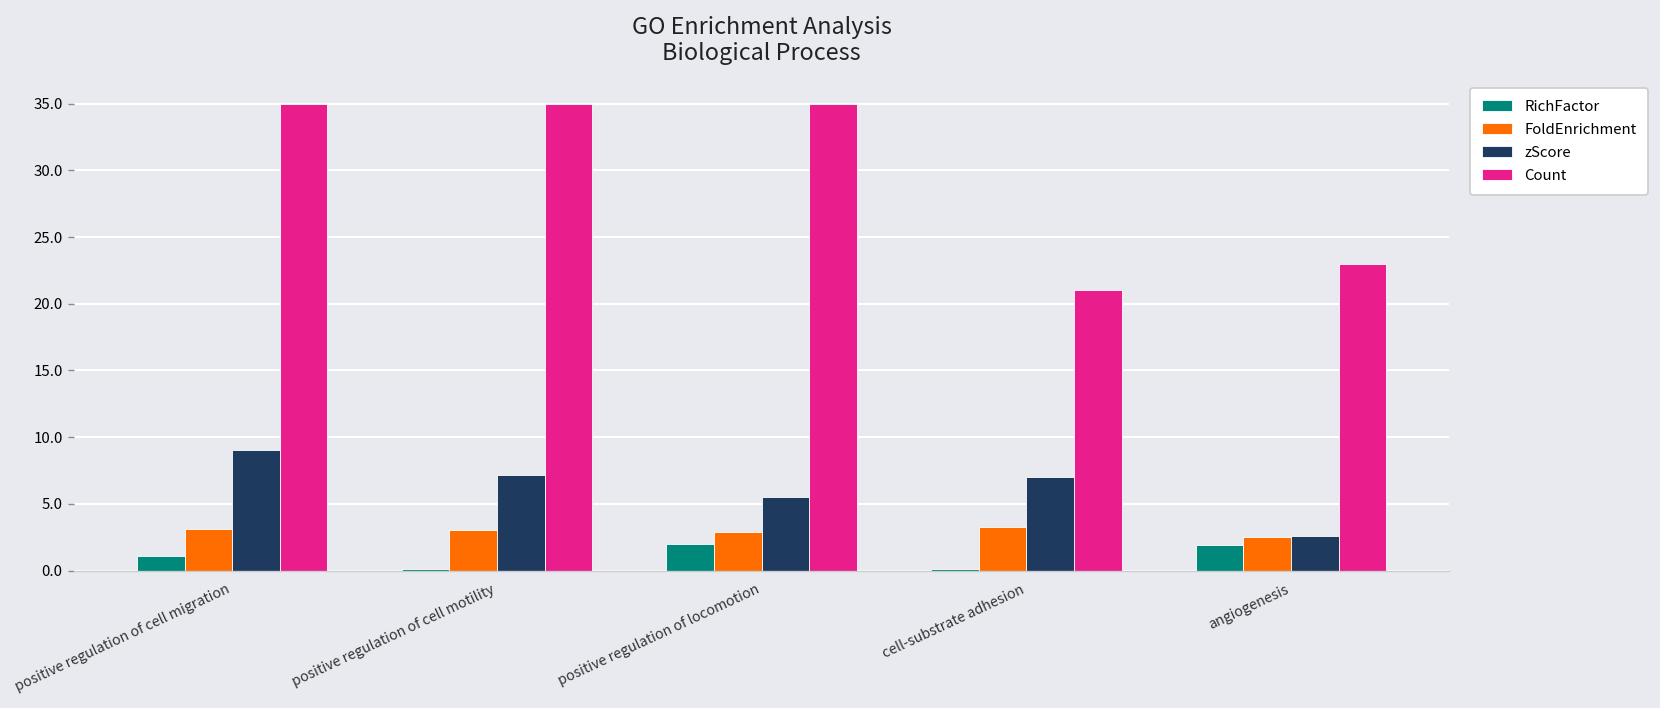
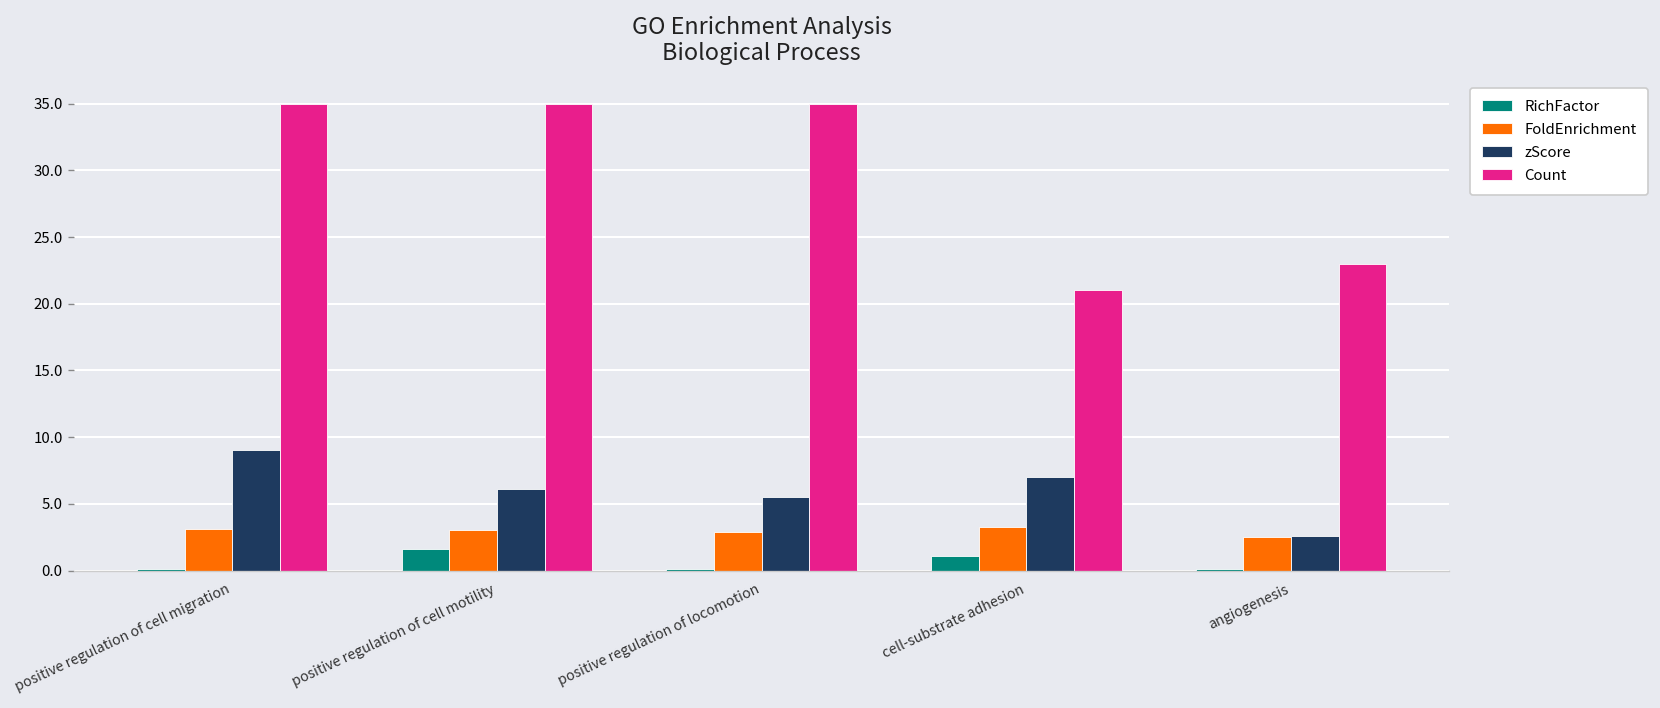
RichFactor, positive regulation of cell migration: 1.1 -> 0.1
RichFactor, positive regulation of cell motility: 0.1 -> 1.6
zScore, positive regulation of cell motility: 7.2 -> 6.1
RichFactor, positive regulation of locomotion: 2.0 -> 0.1
RichFactor, cell-substrate adhesion: 0.1 -> 1.1
RichFactor, angiogenesis: 1.9 -> 0.1
